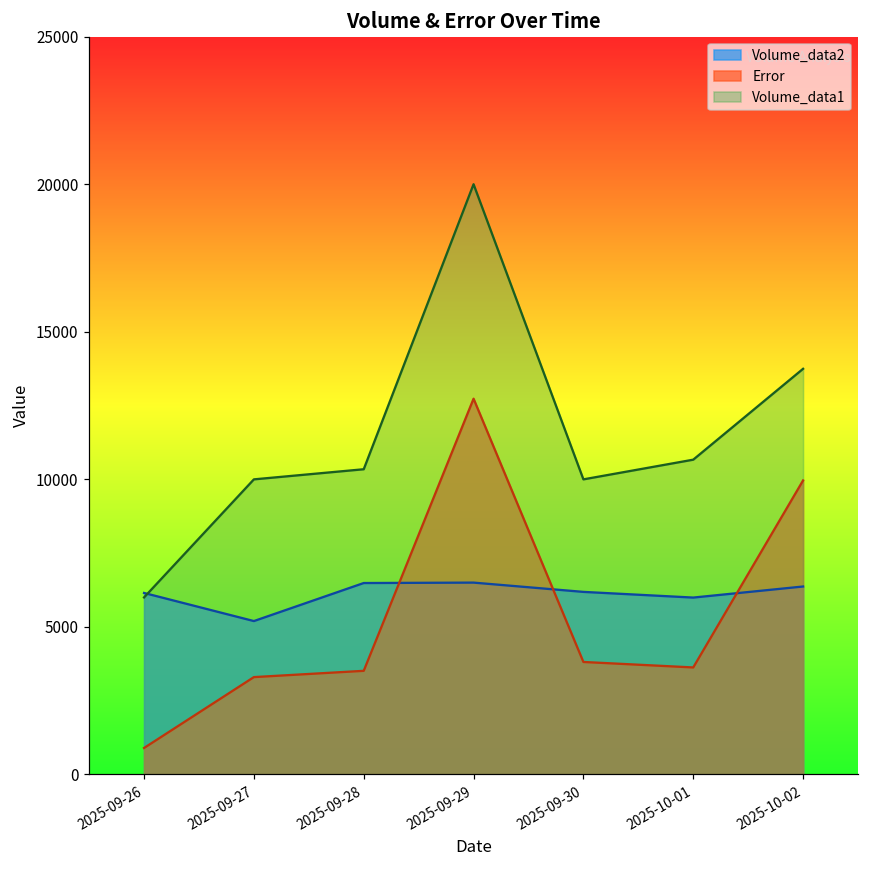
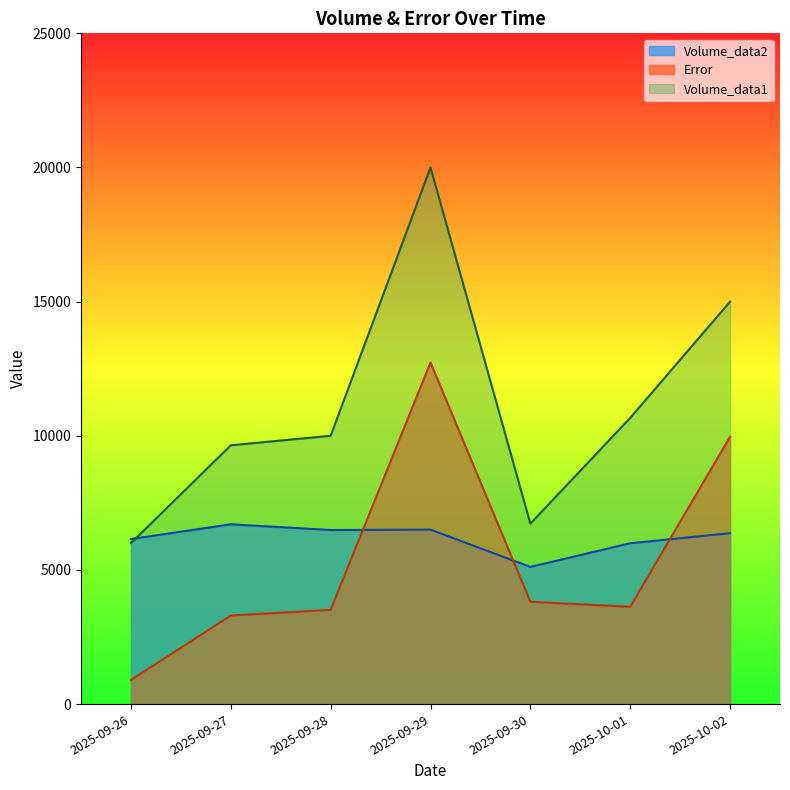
Volume_data2, 2025-09-27: 5200 -> 6700
Volume_data1, 2025-09-27: 10000 -> 9600
Volume_data1, 2025-09-28: 10300 -> 10000
Volume_data2, 2025-09-30: 6200 -> 5100
Volume_data1, 2025-09-30: 10000 -> 6700
Volume_data1, 2025-10-02: 13700 -> 15000
